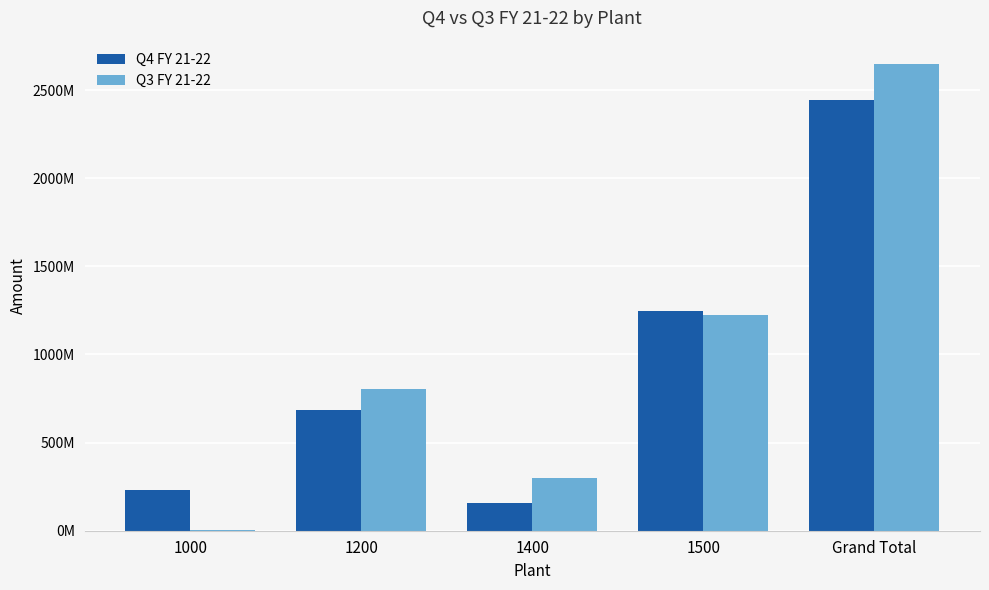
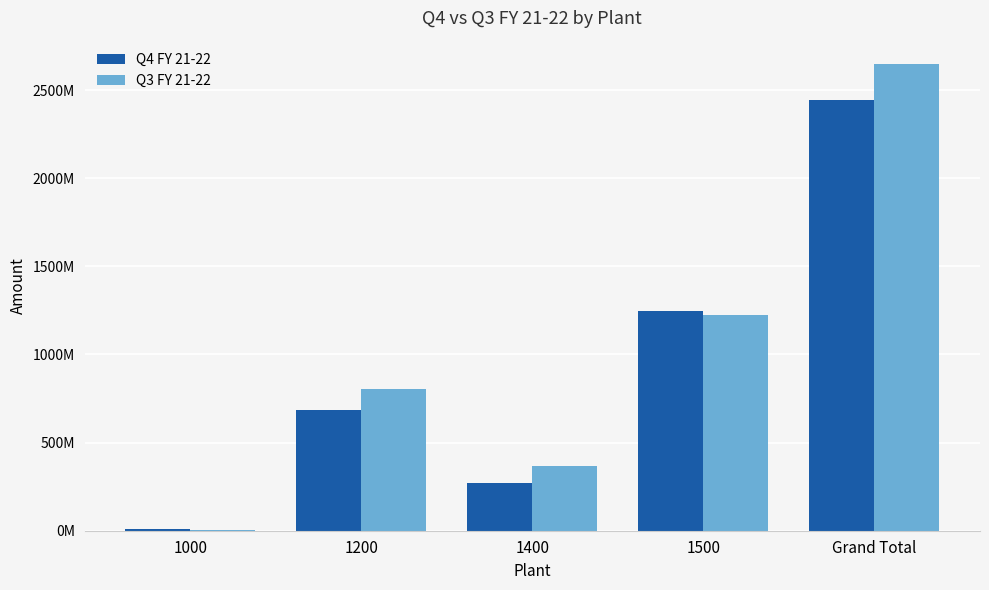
Q4 FY 21-22, 1000: 230000000 -> 10000000
Q4 FY 21-22, 1400: 160000000 -> 270000000
Q3 FY 21-22, 1400: 300000000 -> 360000000
